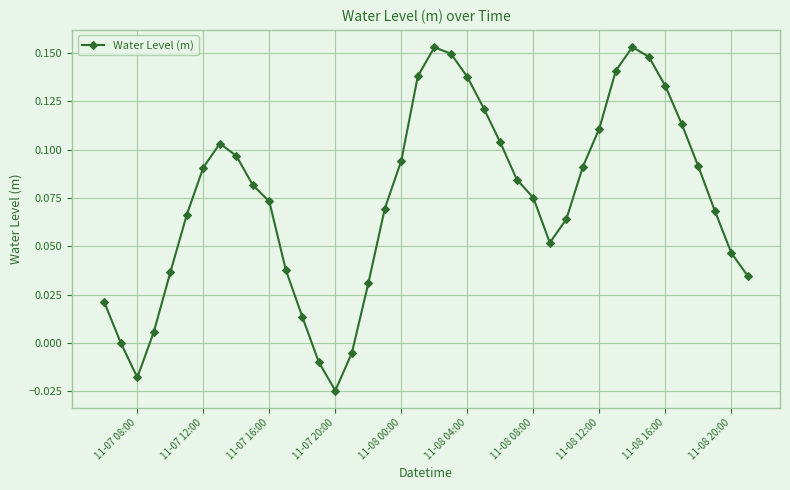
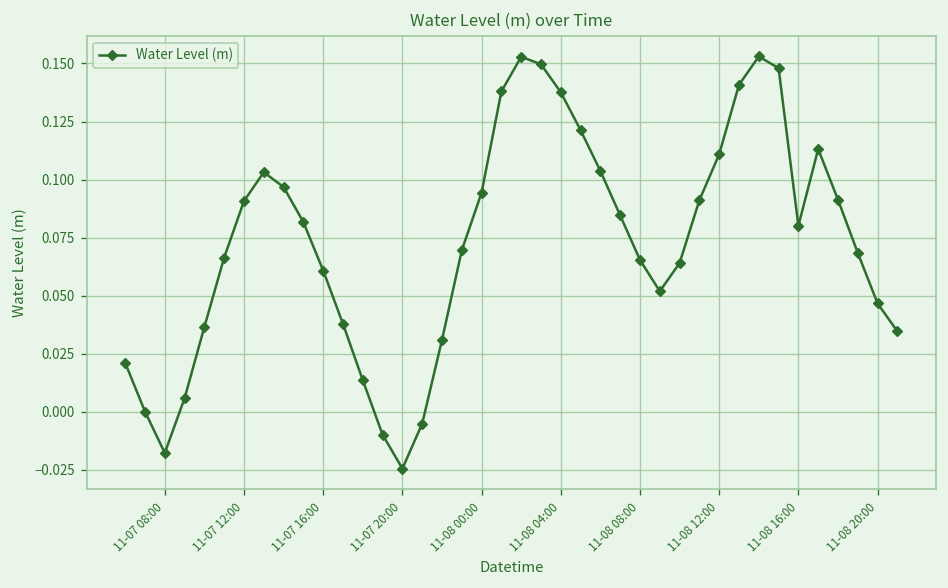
11-07 16:00: 0.073 -> 0.061
11-08 08:00: 0.075 -> 0.065
11-08 16:00: 0.133 -> 0.080
